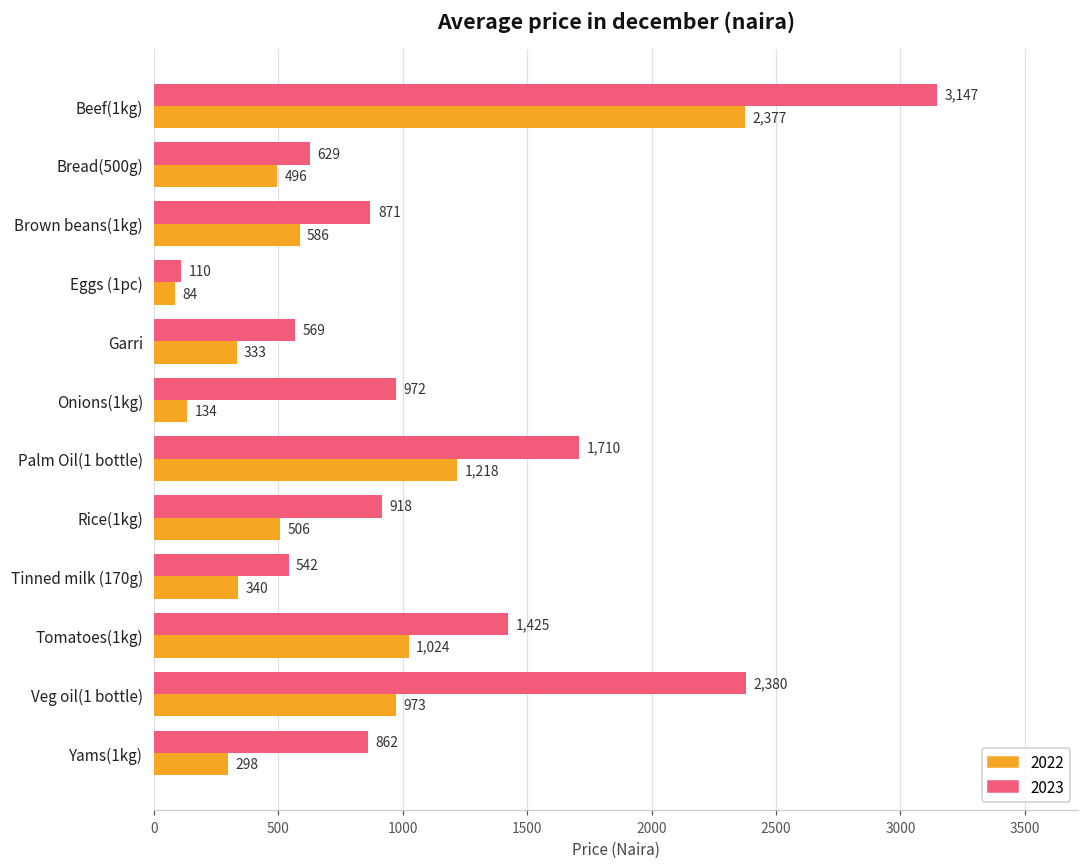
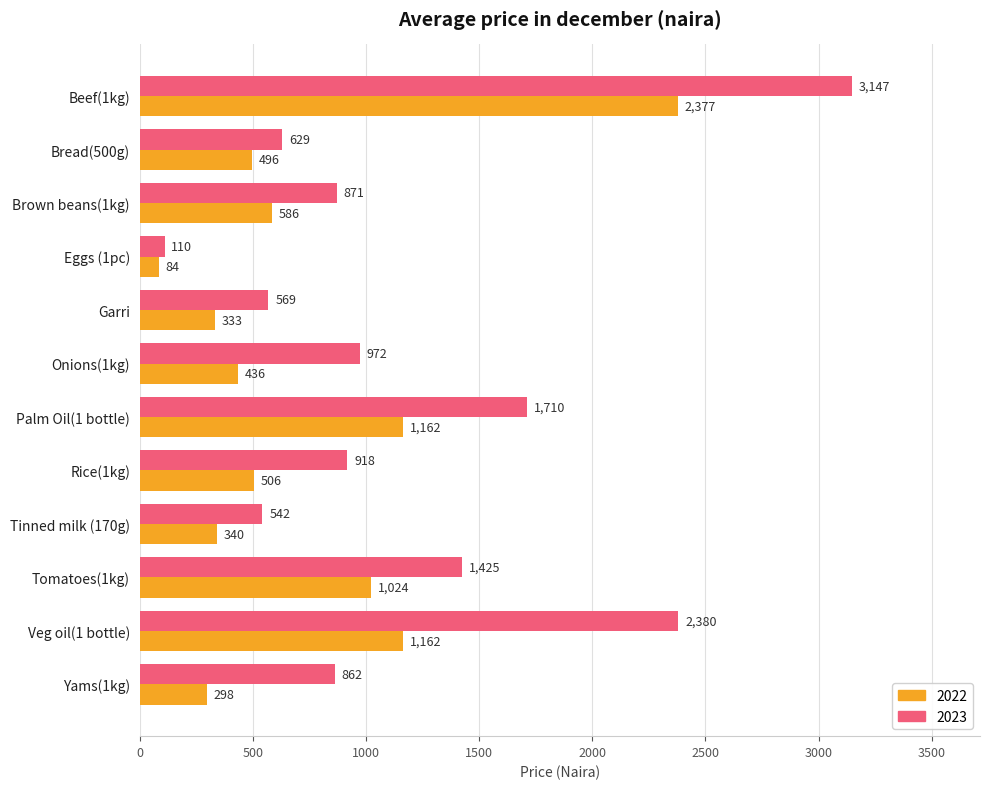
2022, Onions(1kg): 134 -> 436
2022, Palm Oil(1 bottle): 1,218 -> 1,162
2022, Veg oil(1 bottle): 973 -> 1,162
